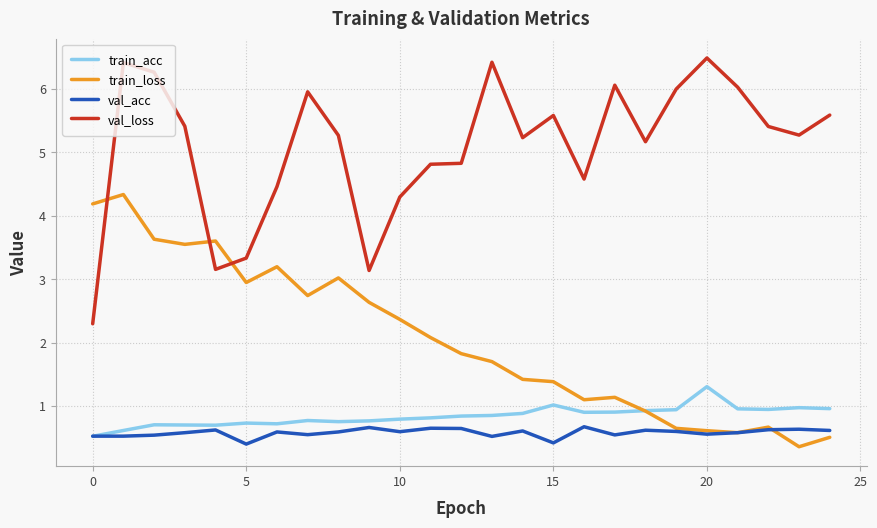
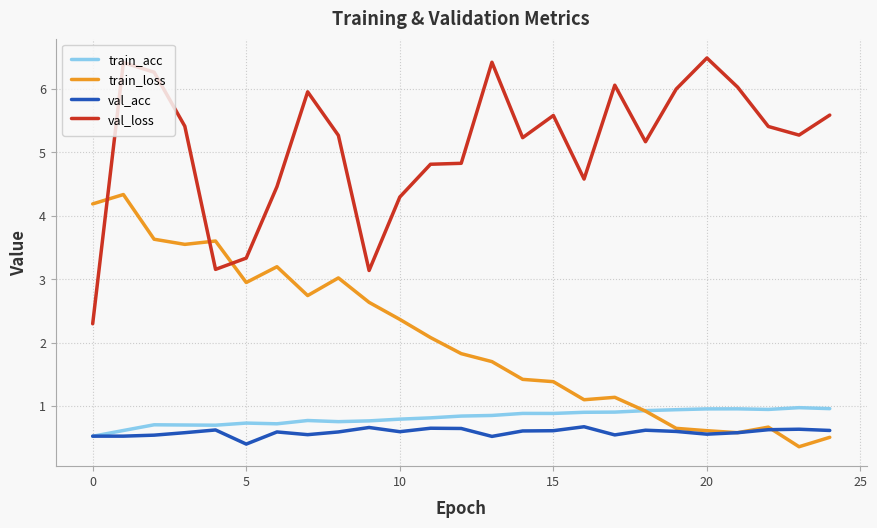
train_acc, 15: 1.0 -> 0.9
val_acc, 15: 0.4 -> 0.6
train_acc, 20: 1.3 -> 1.0
